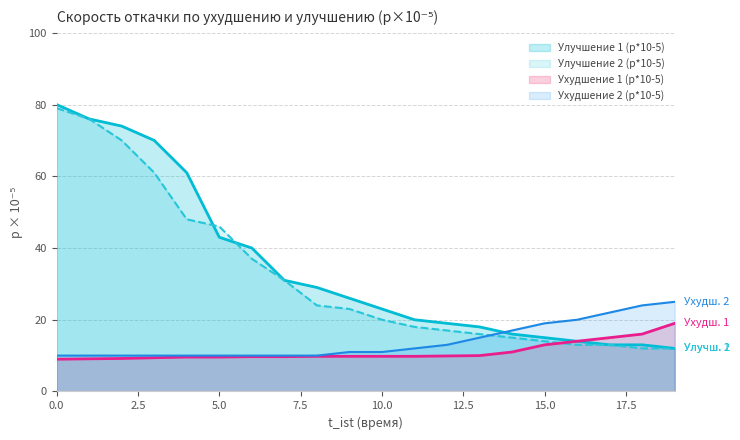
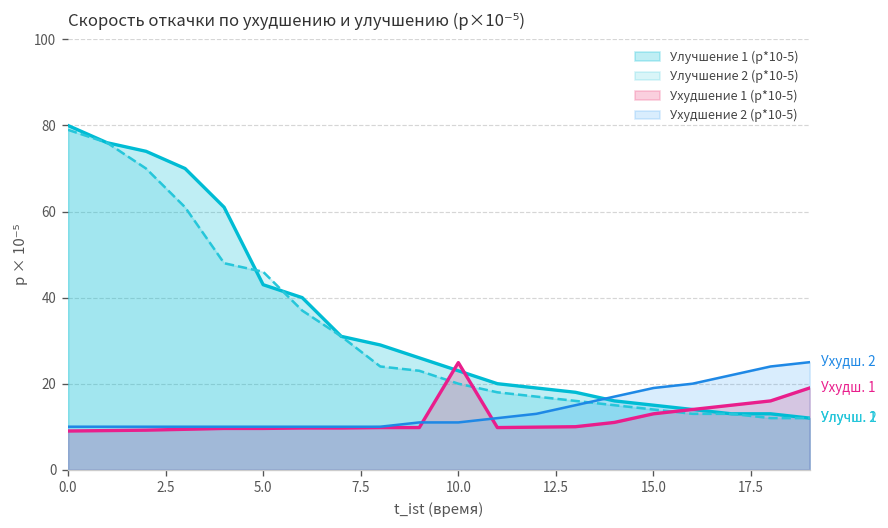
Ухудшение 1 (p*10-5), 10.0: 10 -> 25
